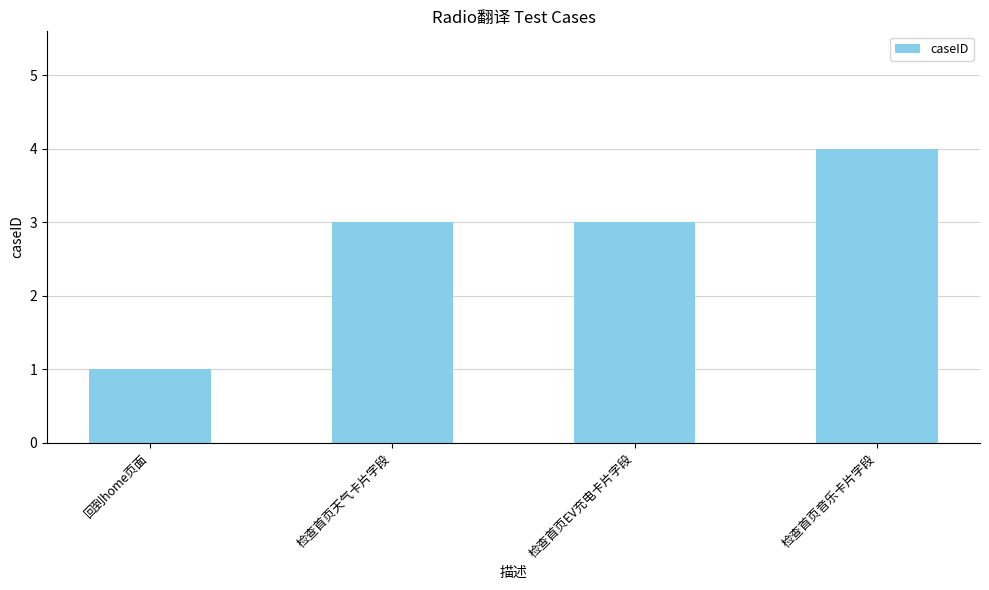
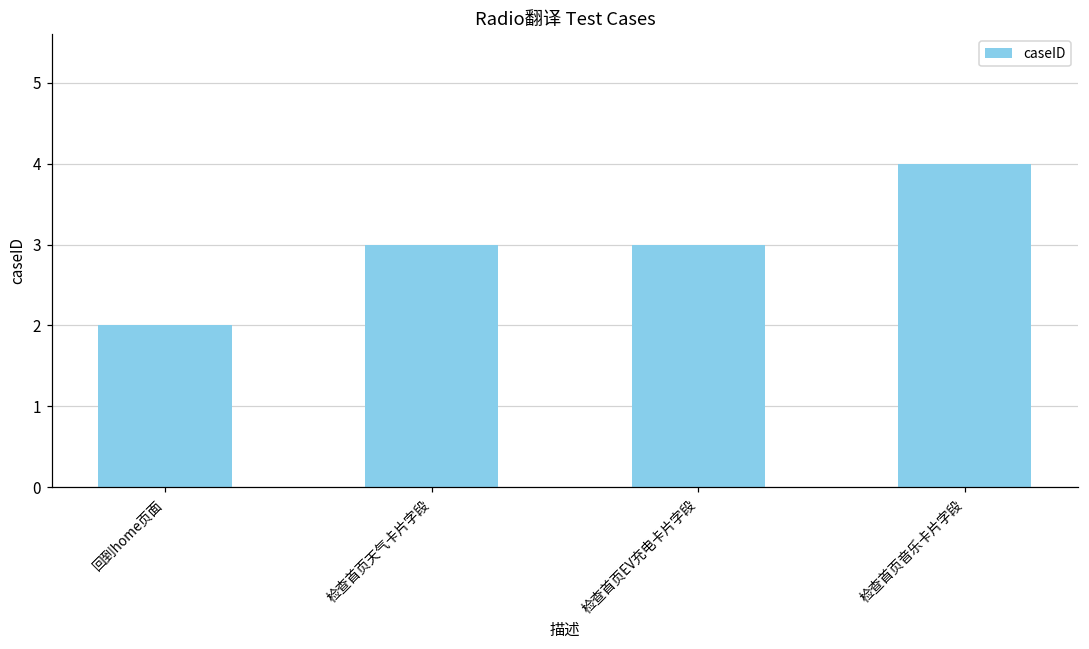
回到home页面: 1 -> 2
